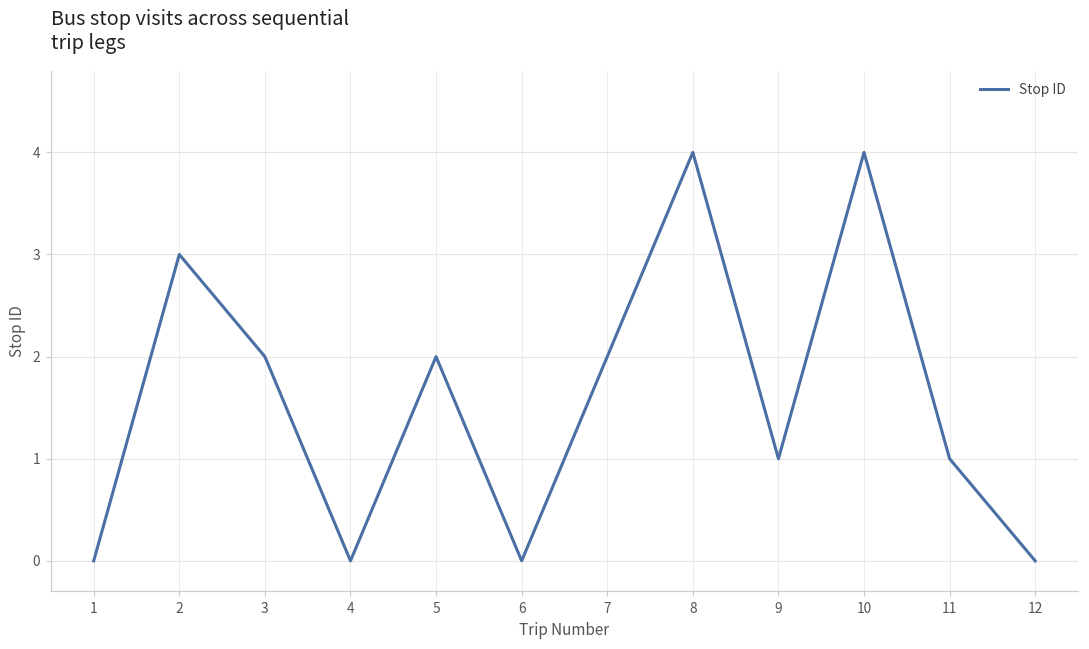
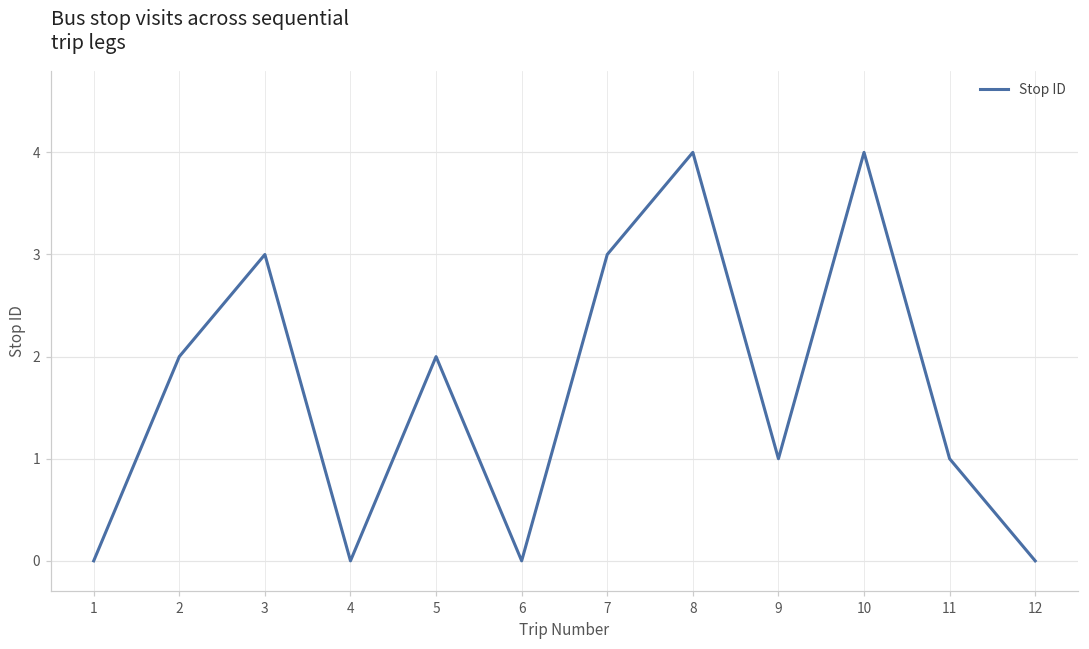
2: 3 -> 2
3: 2 -> 3
7: 2 -> 3
